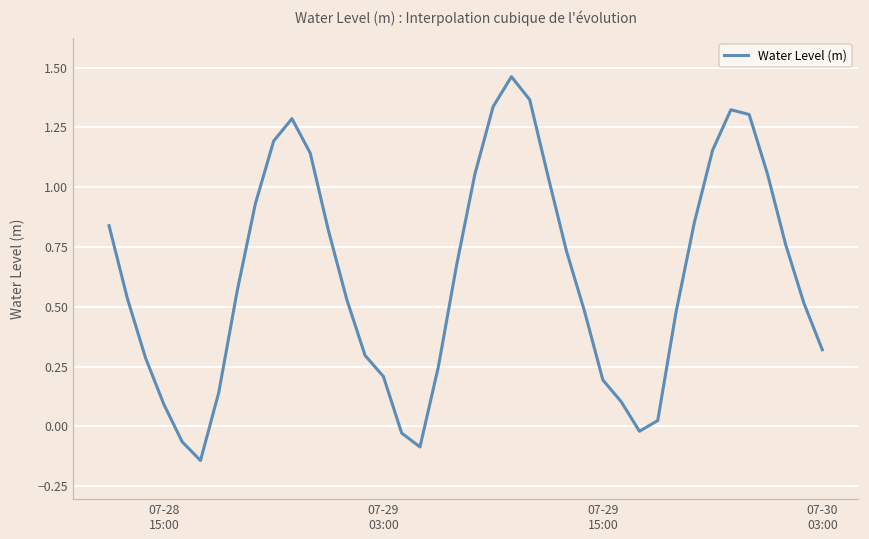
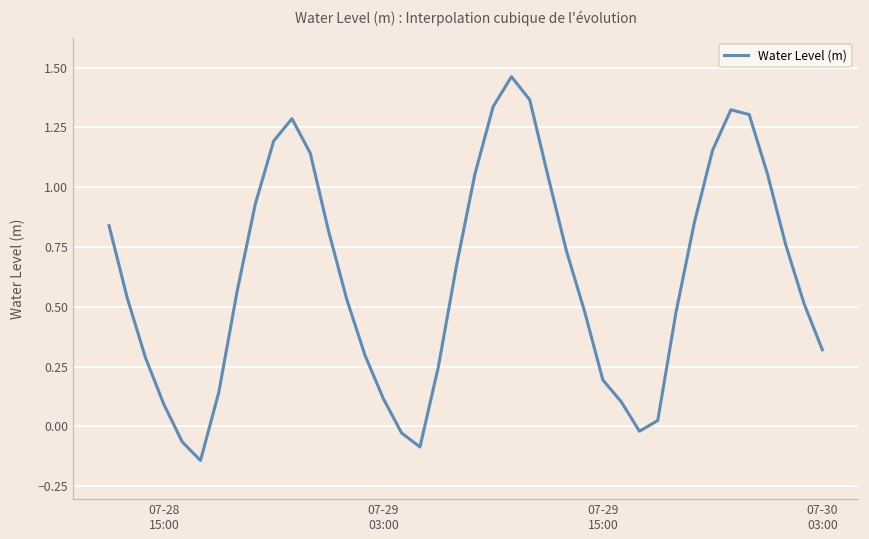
07-29 03:00: 0.21 -> 0.12
